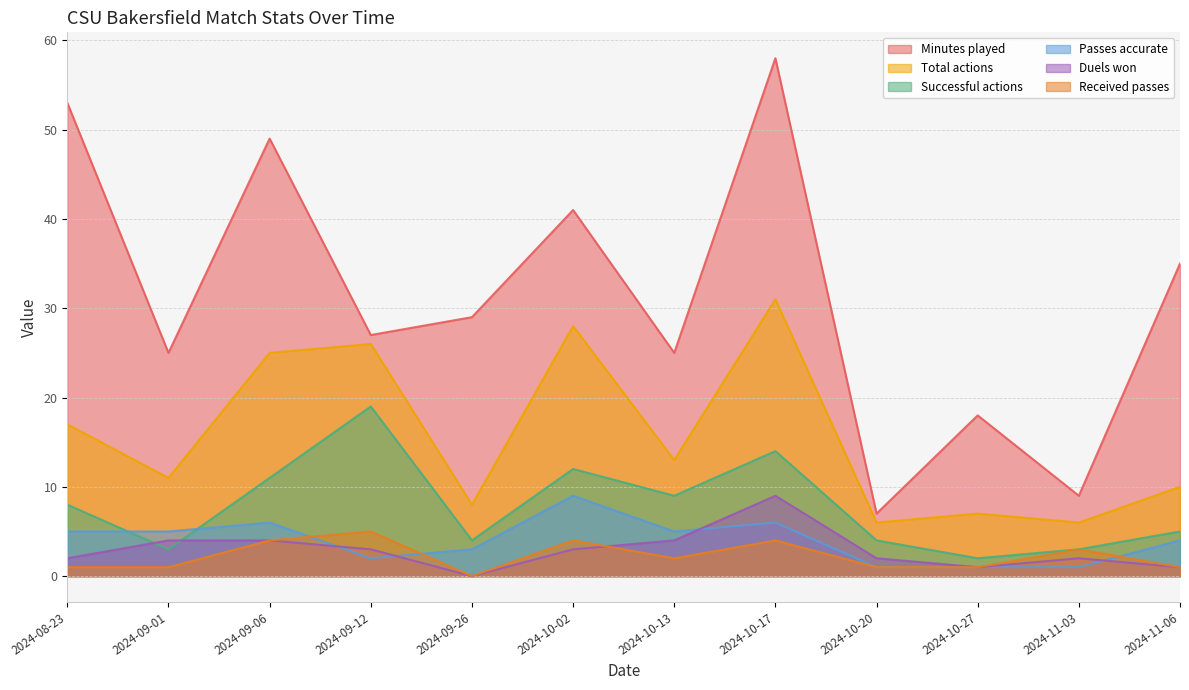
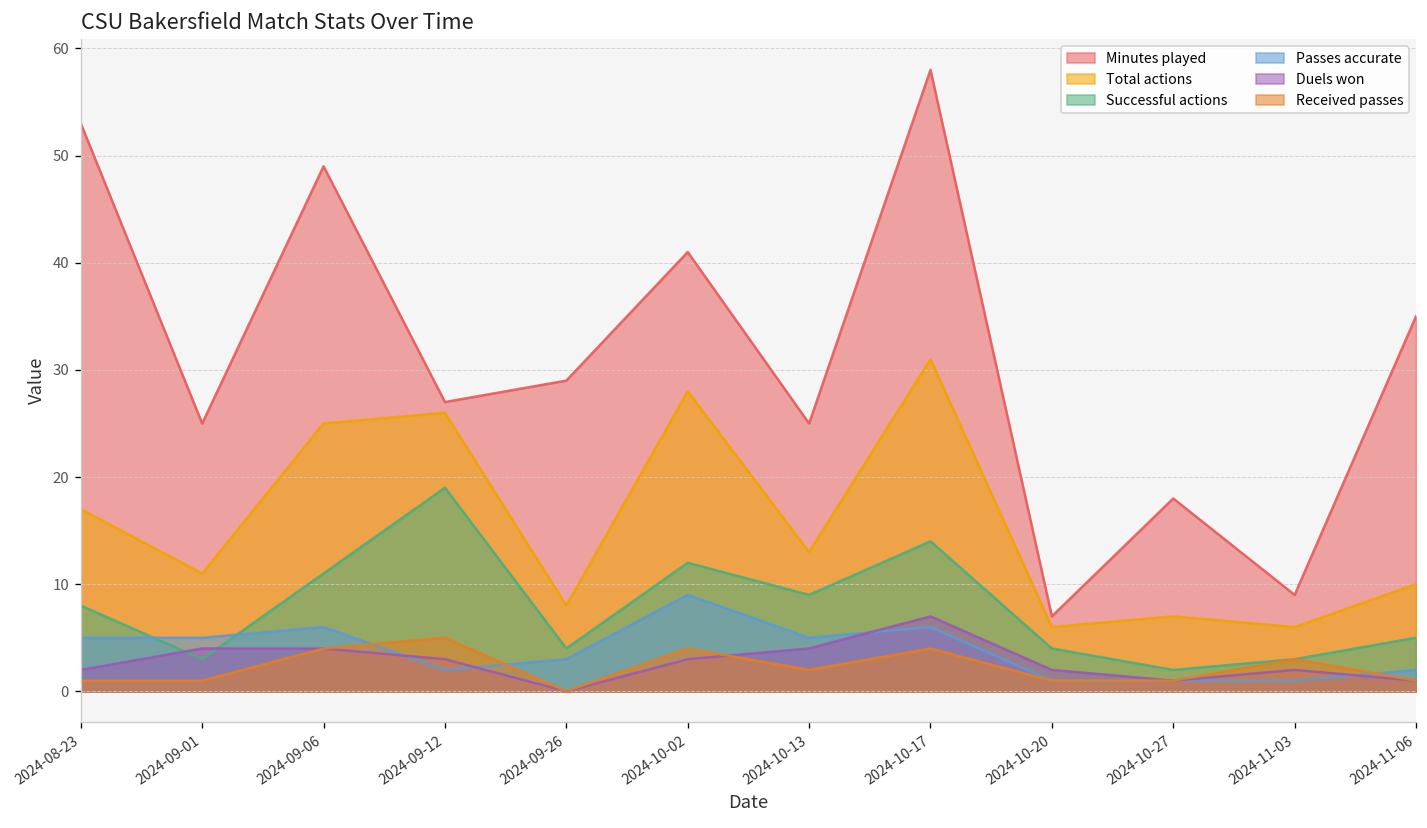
Duels won, 2024-10-17: 9 -> 7
Passes accurate, 2024-11-06: 4 -> 2
